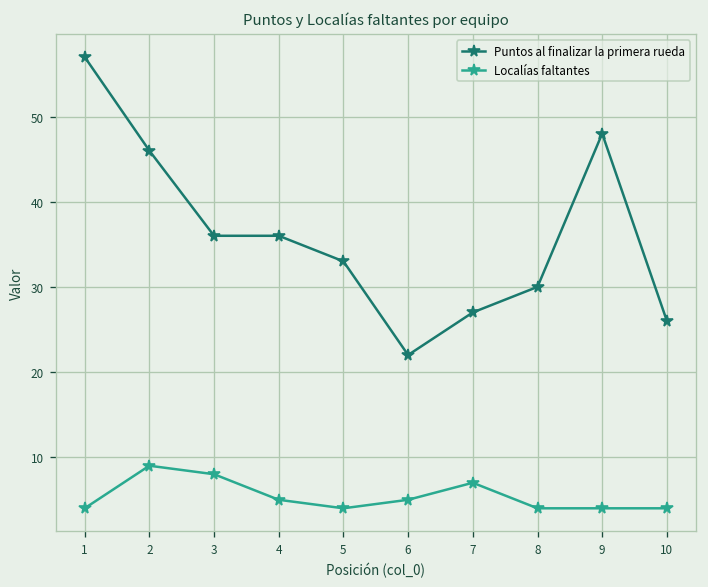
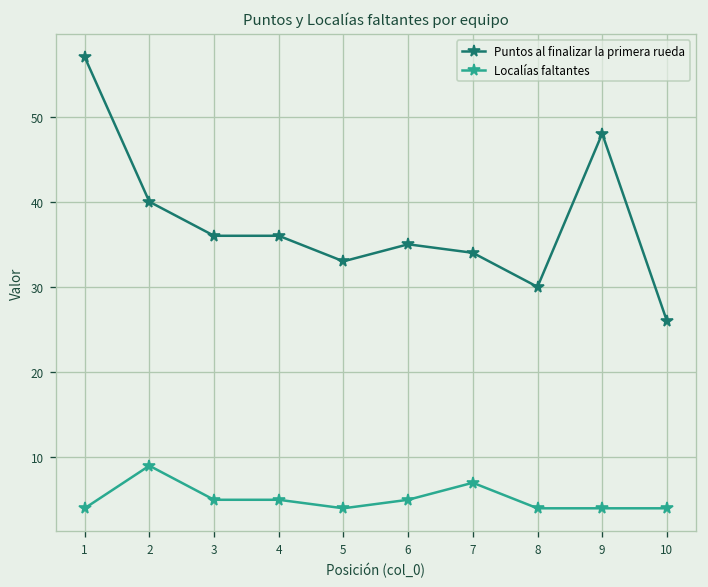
Puntos al finalizar la primera rueda, 2: 46 -> 40
Localías faltantes, 3: 8 -> 5
Puntos al finalizar la primera rueda, 6: 22 -> 35
Puntos al finalizar la primera rueda, 7: 27 -> 34
